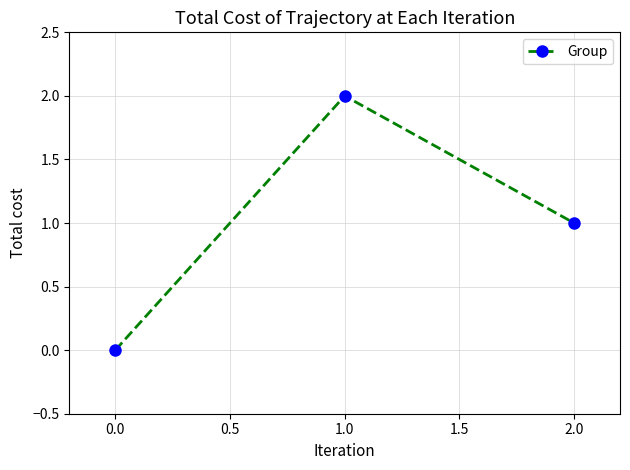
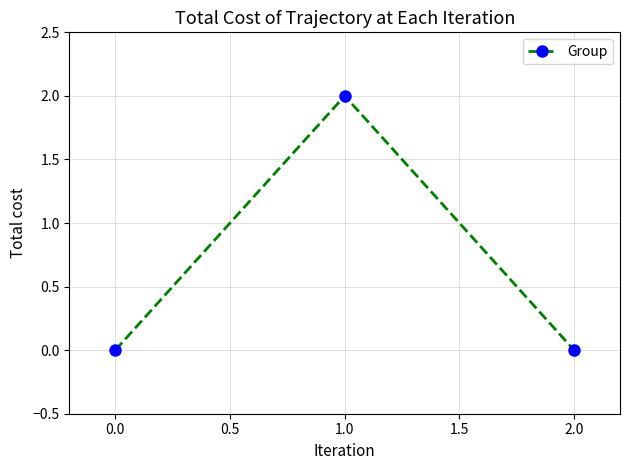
2.0: 1 -> 0
